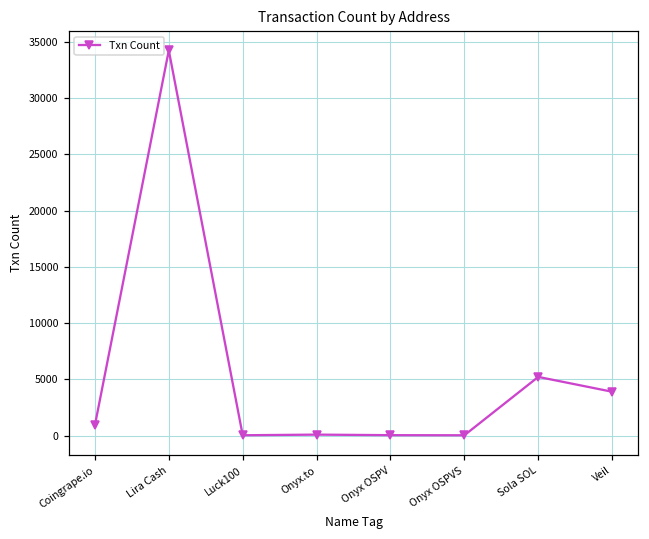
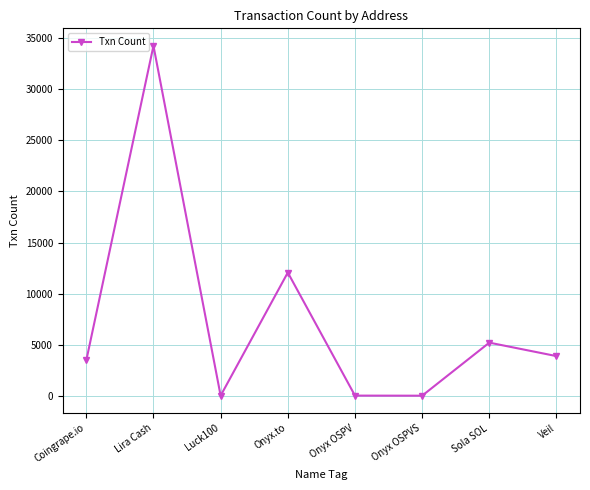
Coingrape.io: 900 -> 3500
Onyx.to: 100 -> 12100
